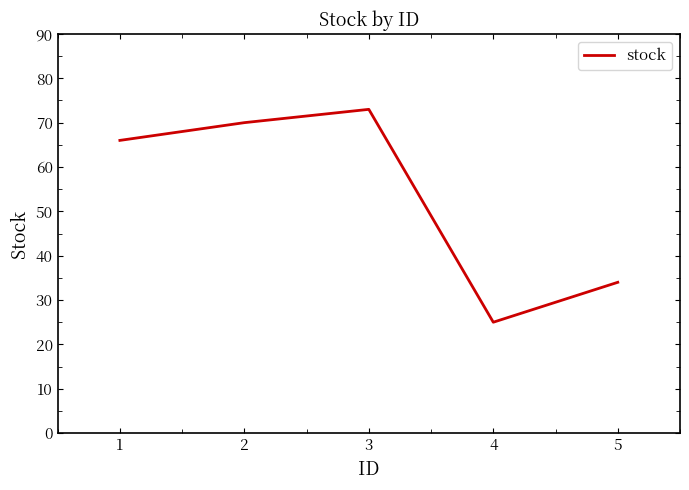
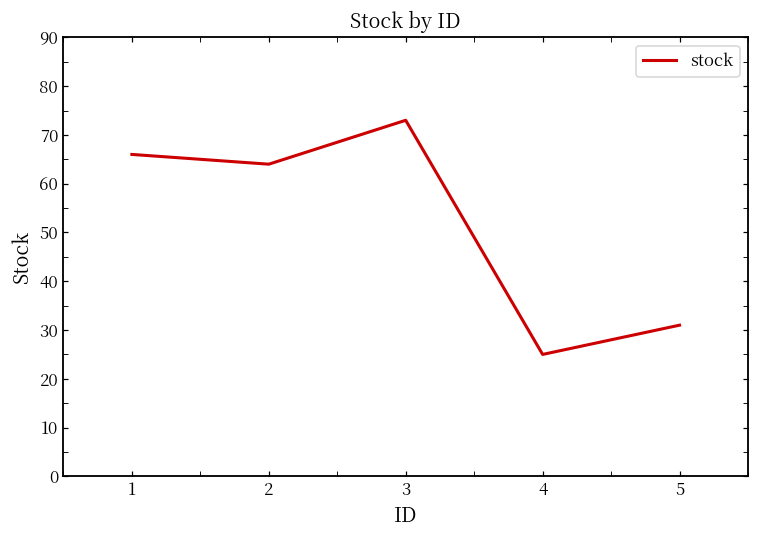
2: 70 -> 64
5: 34 -> 31
